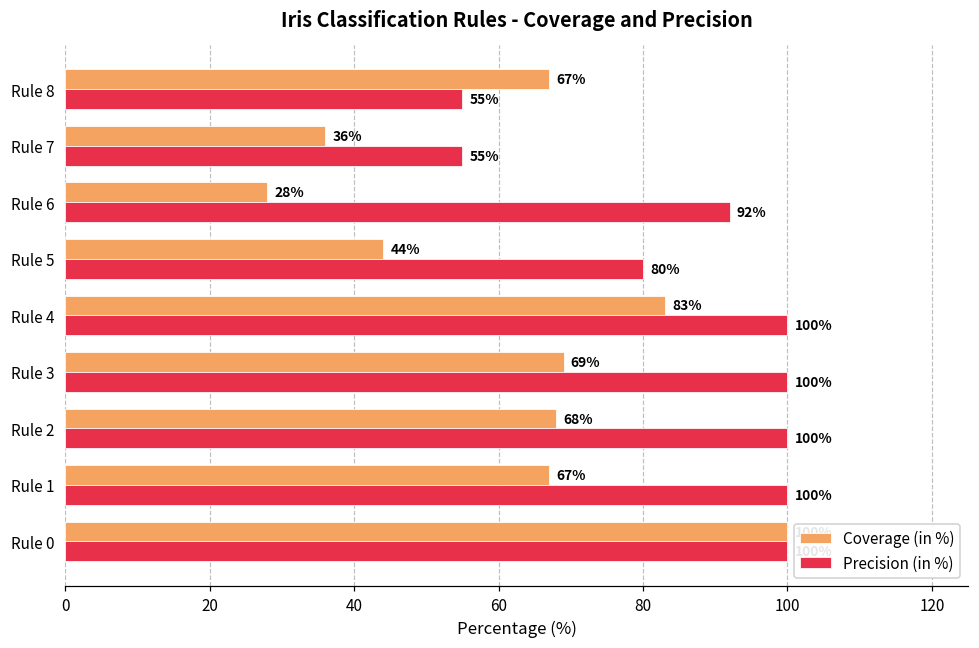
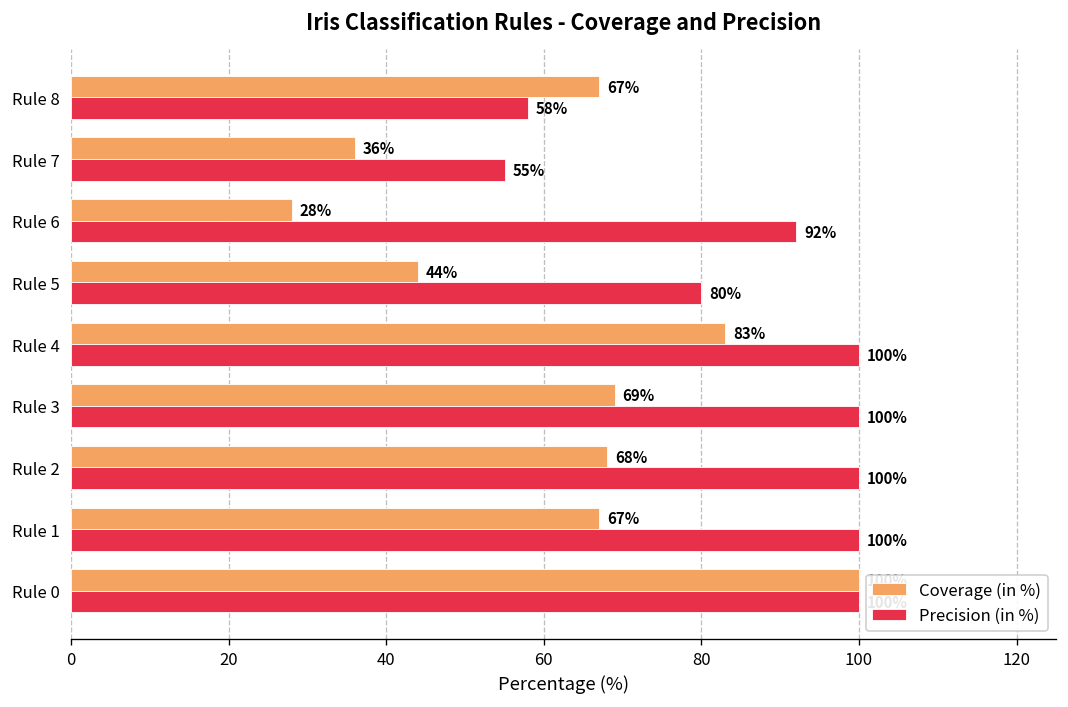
Precision (in %), Rule 8: 55% -> 58%
